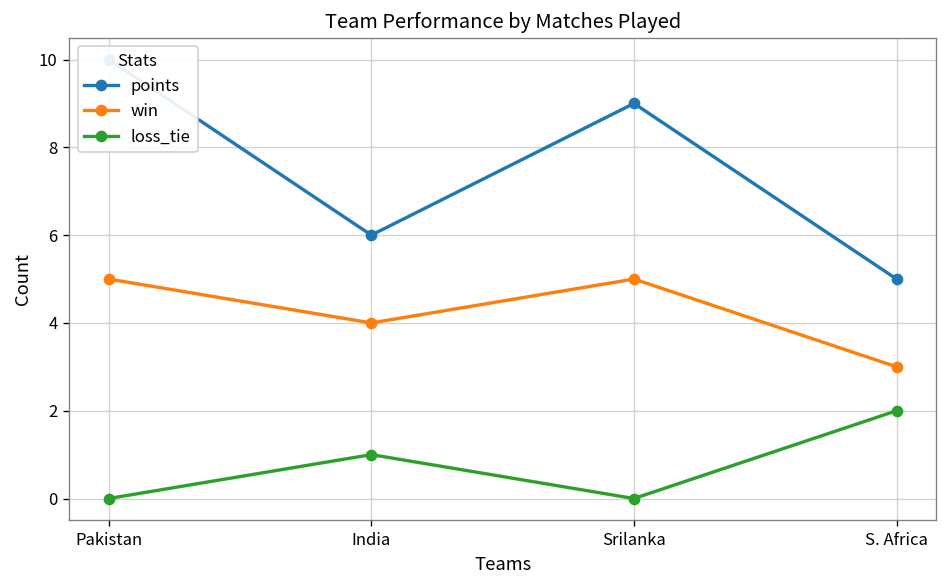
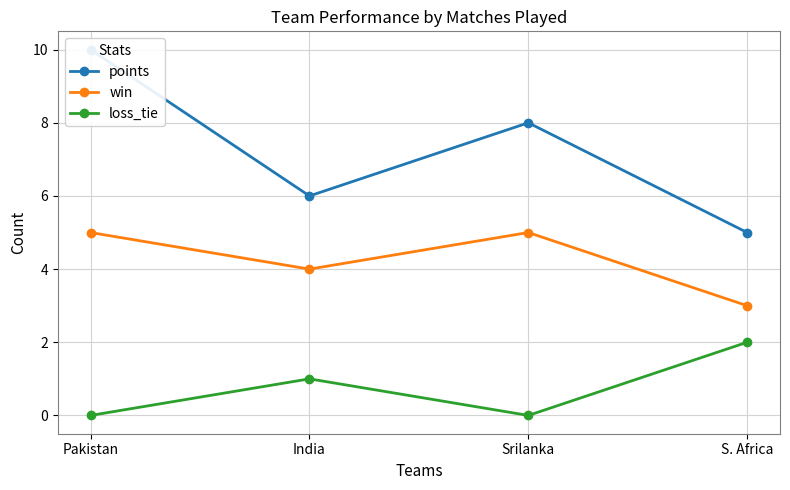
points, Srilanka: 9 -> 8
